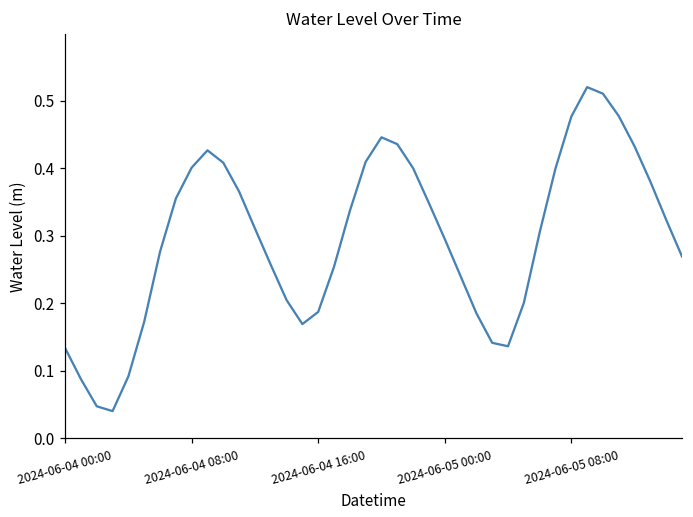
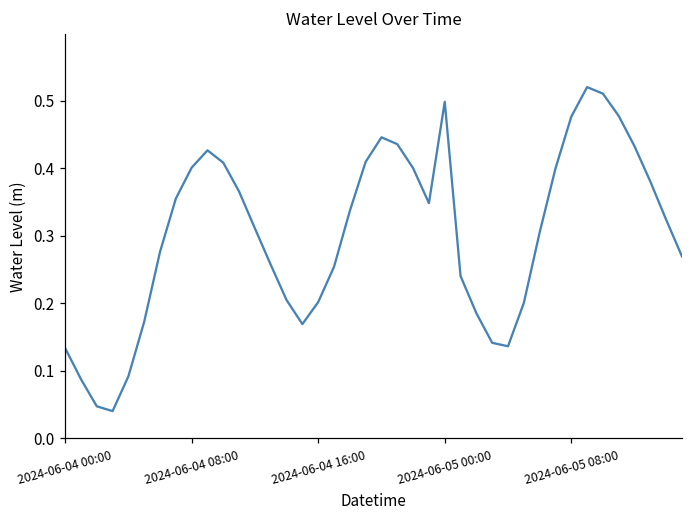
2024-06-04 16:00: 0.19 -> 0.20
2024-06-05 00:00: 0.30 -> 0.50
